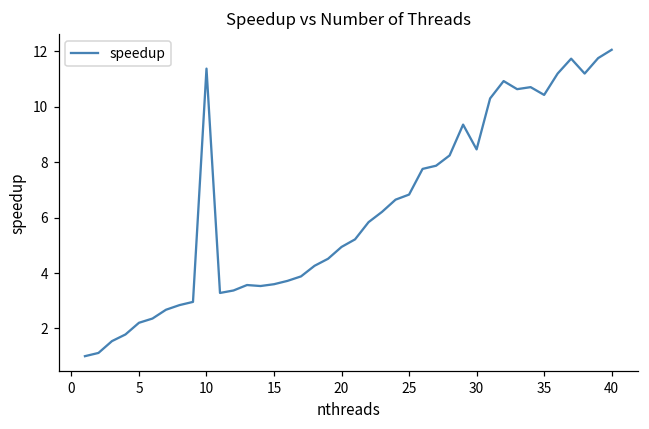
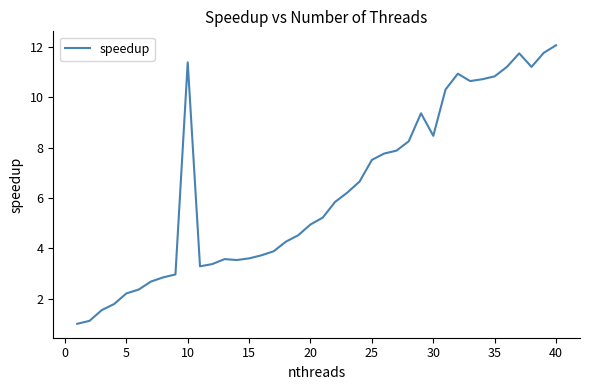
25: 6.8 -> 7.5
35: 10.4 -> 10.8
